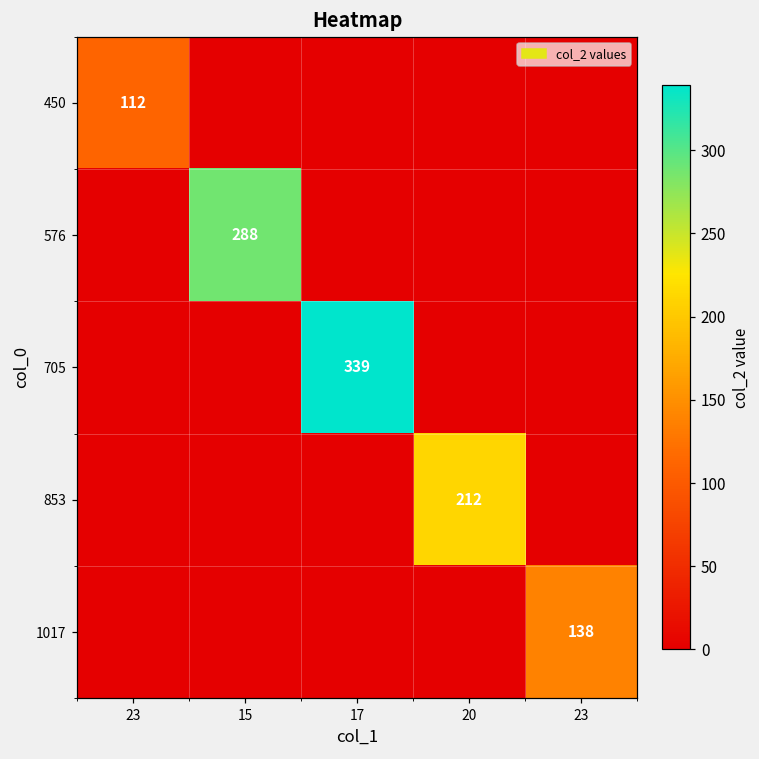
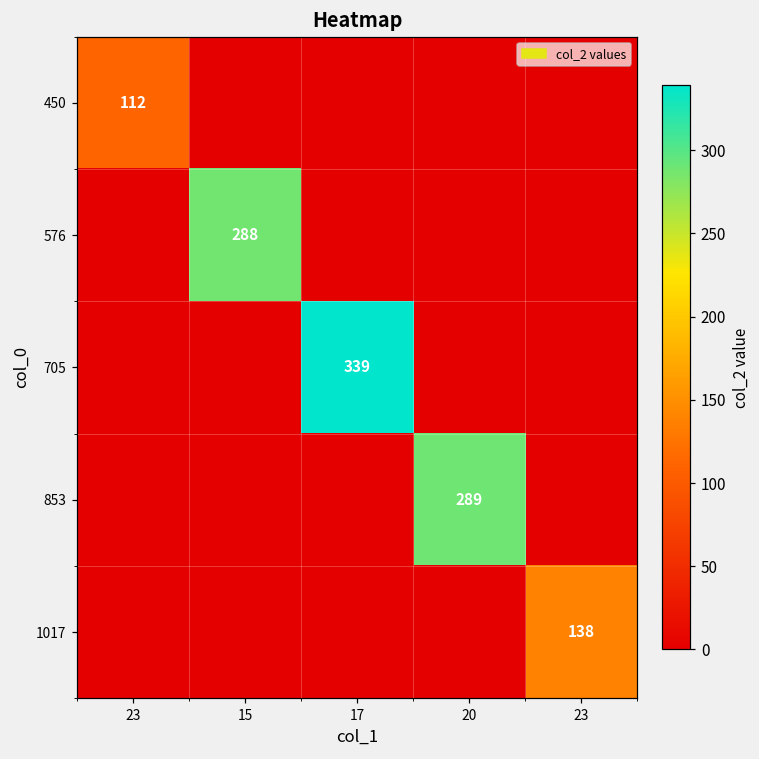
853, 20: 212 -> 289
